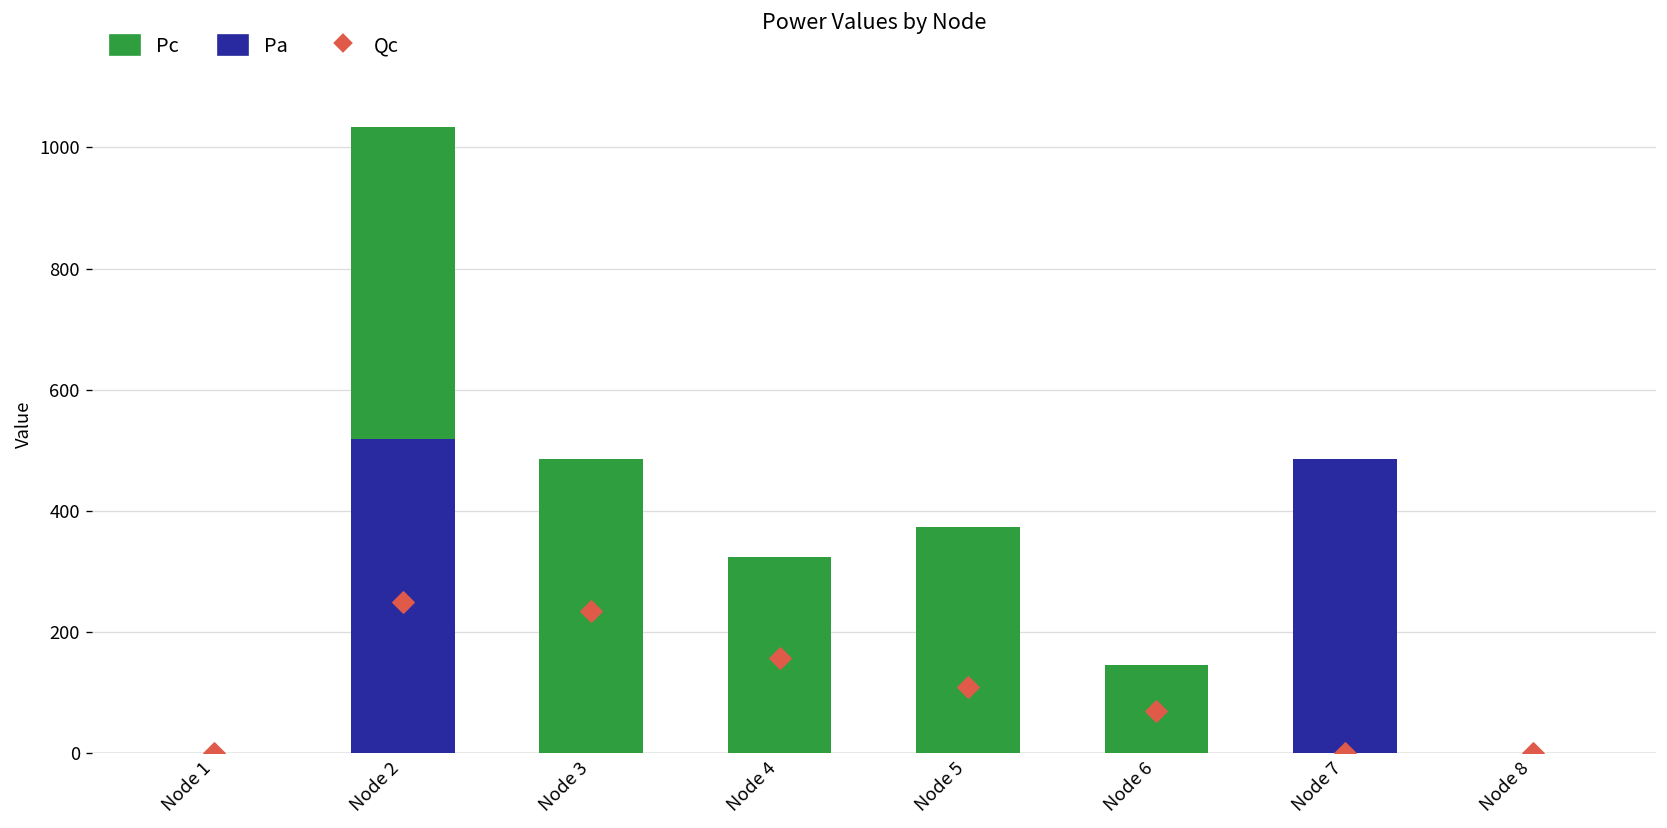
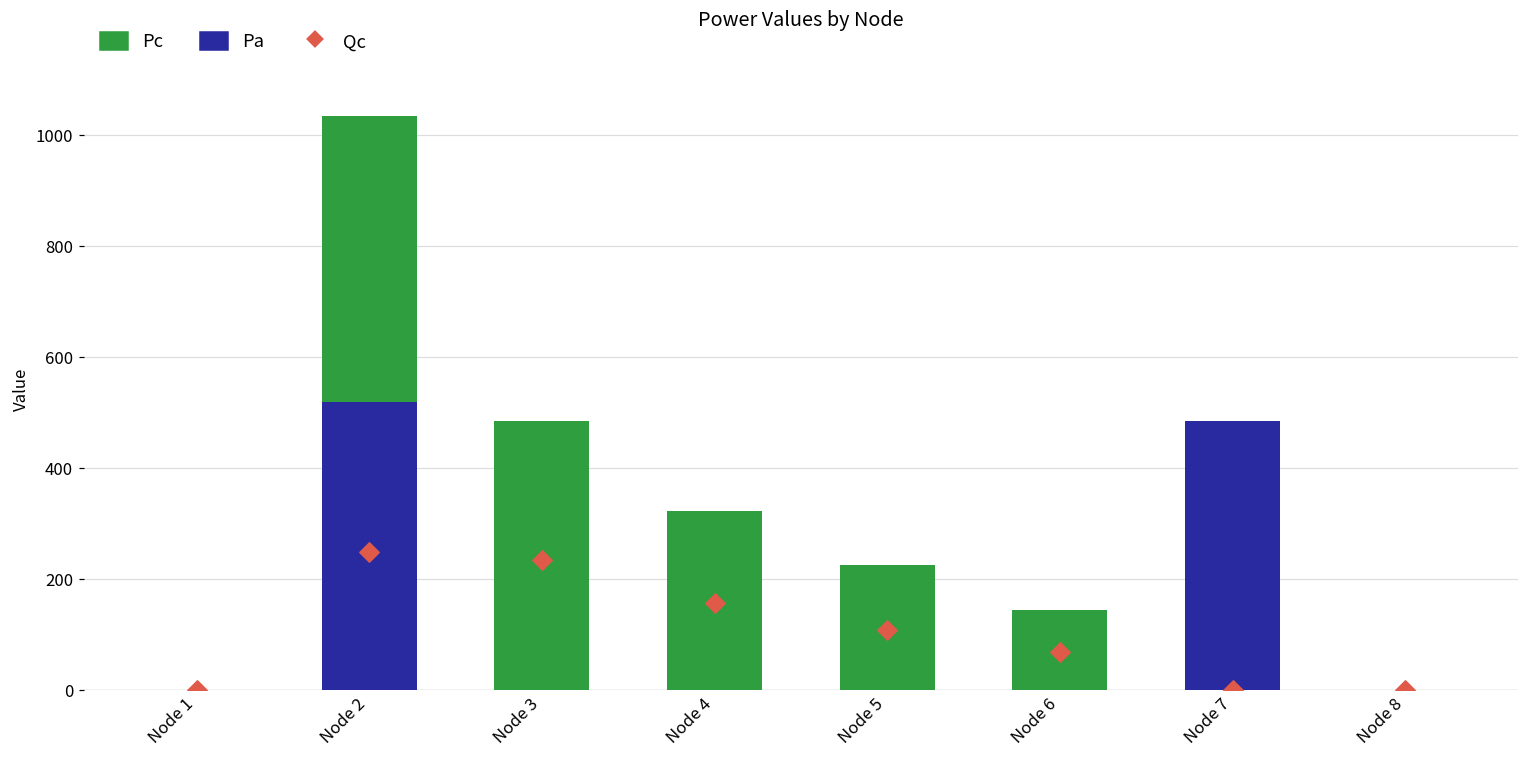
Pc, Node 5: 370 -> 230
